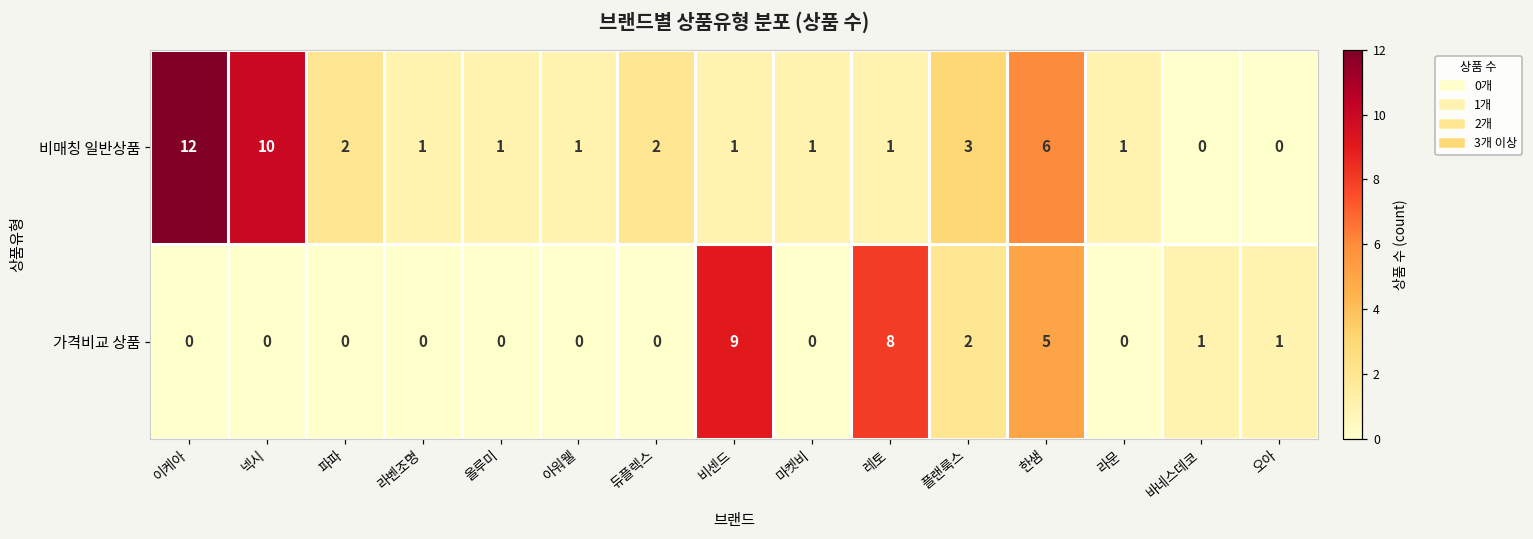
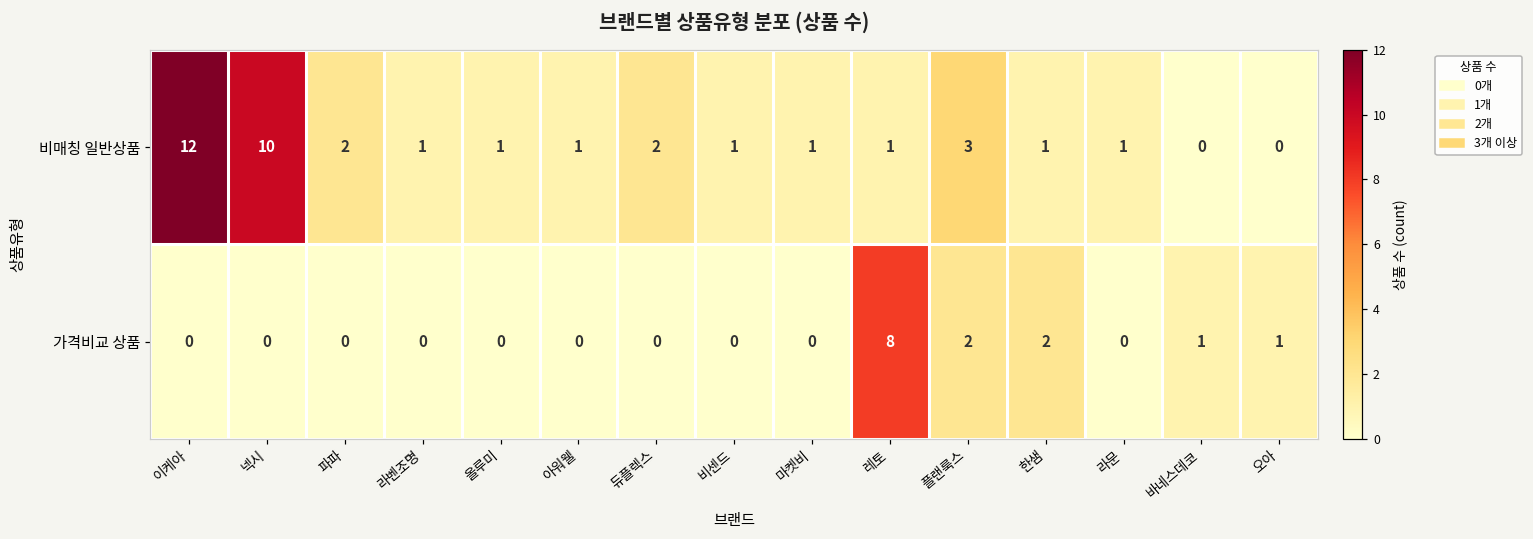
비매칭 일반상품, 한샘: 6 -> 1
가격비교 상품, 비센드: 9 -> 0
가격비교 상품, 한샘: 5 -> 2
